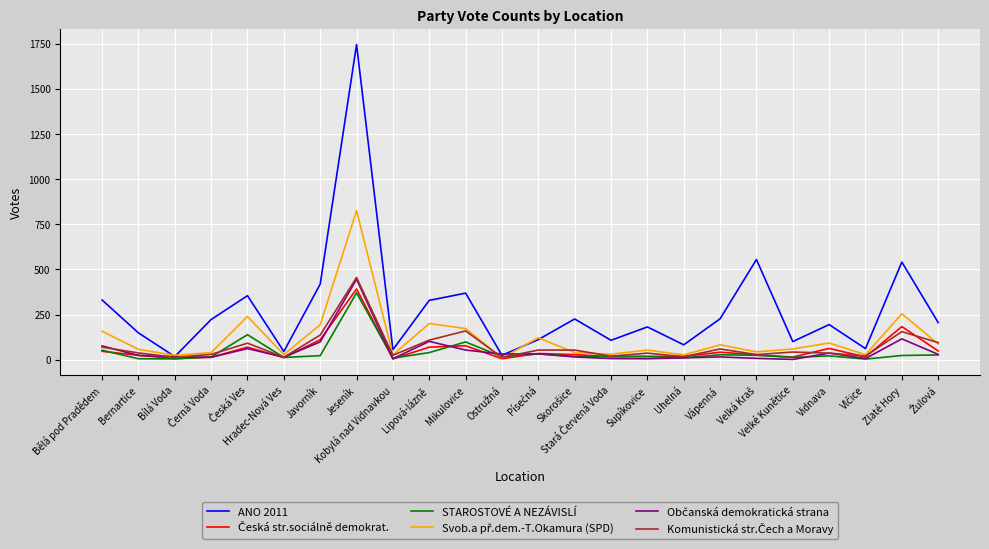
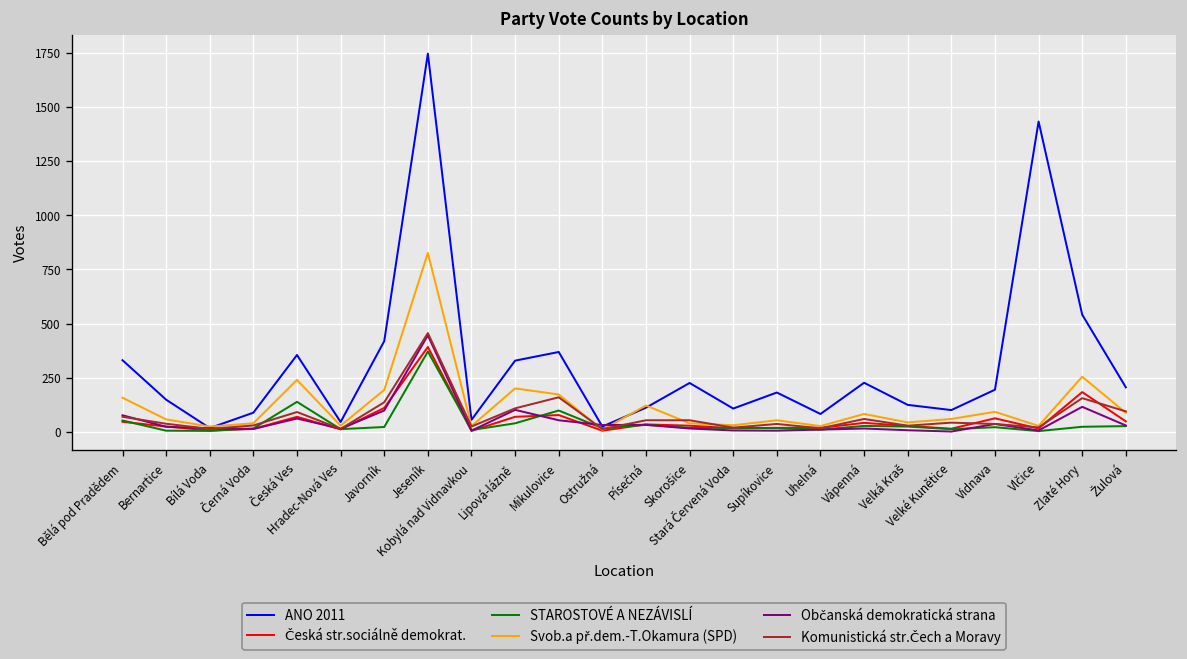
ANO 2011, Černá Voda: 220 -> 90
ANO 2011, Velká Kraš: 560 -> 130
ANO 2011, Vlčice: 60 -> 1430
